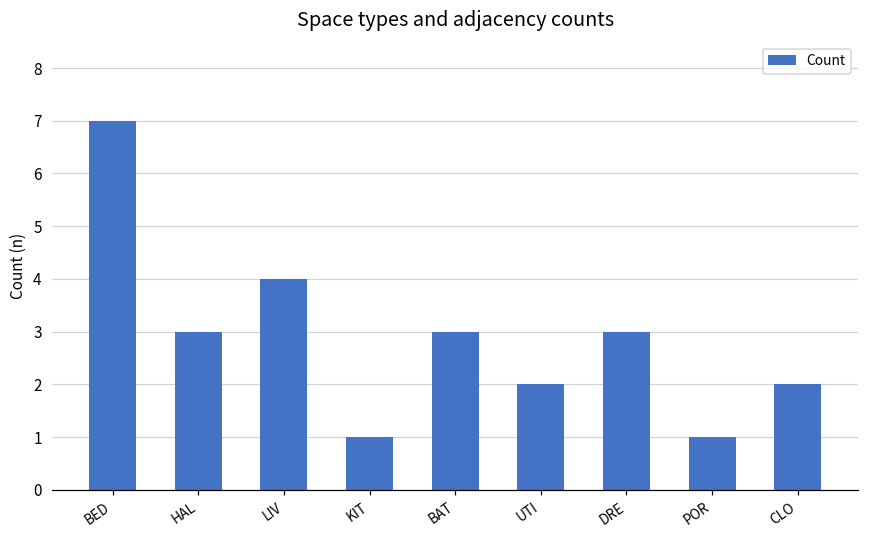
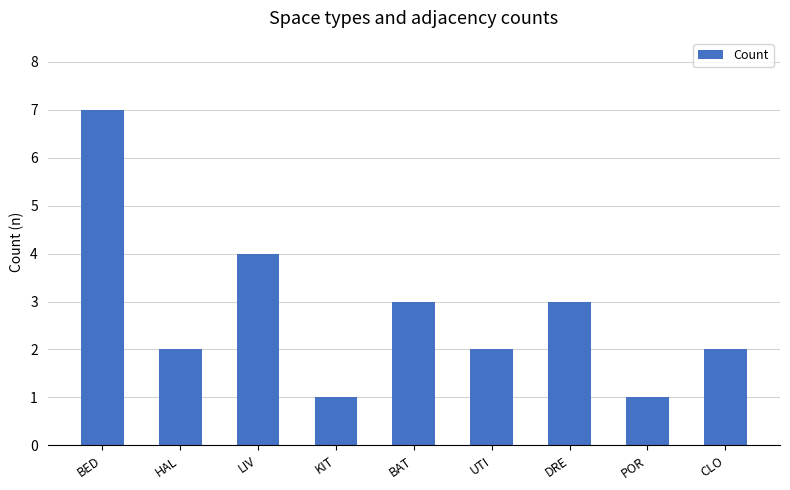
HAL: 3 -> 2
